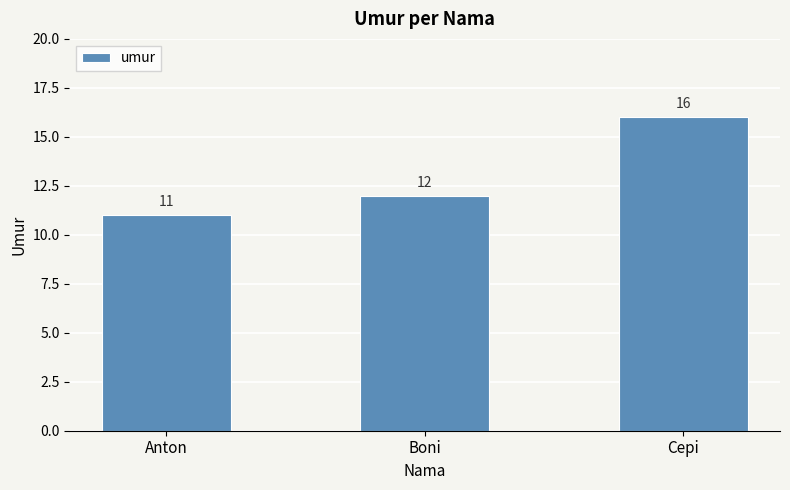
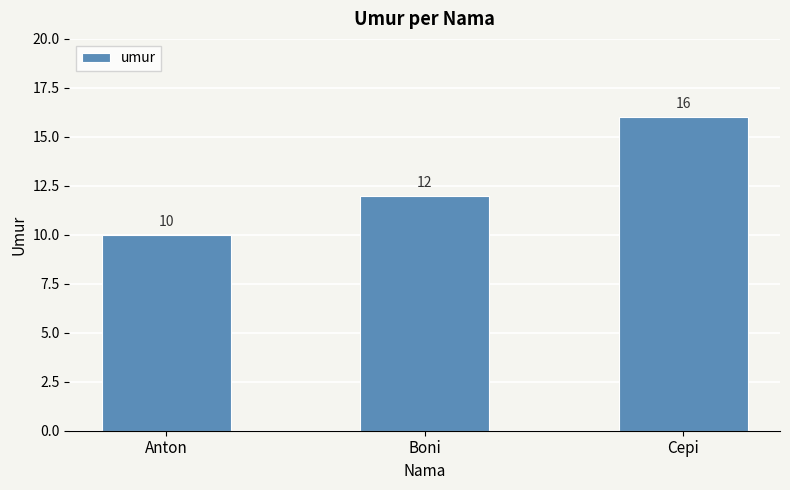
Anton: 11 -> 10
